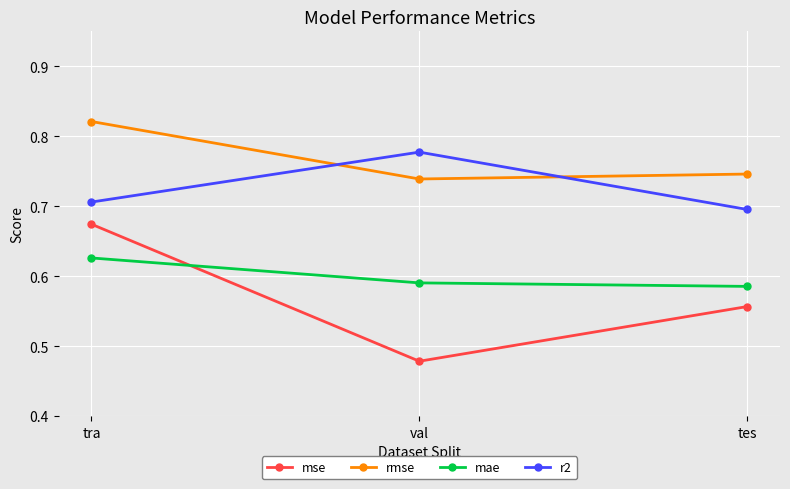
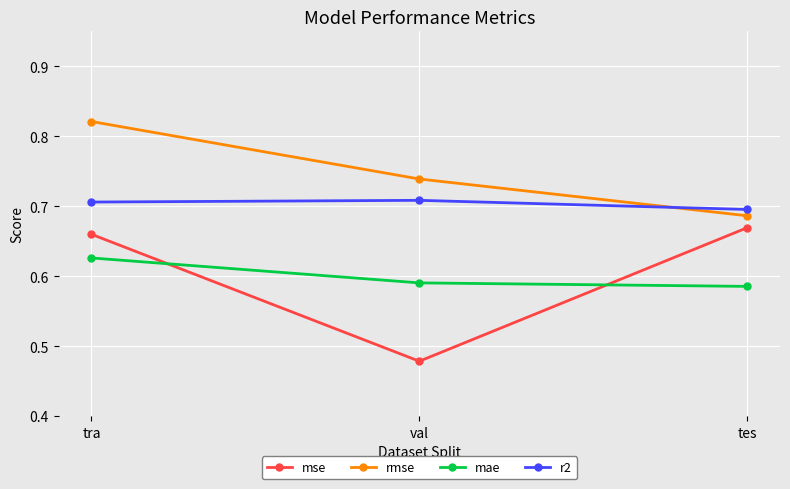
mse, tra: 0.67 -> 0.66
r2, val: 0.78 -> 0.71
mse, tes: 0.56 -> 0.67
rmse, tes: 0.75 -> 0.69
